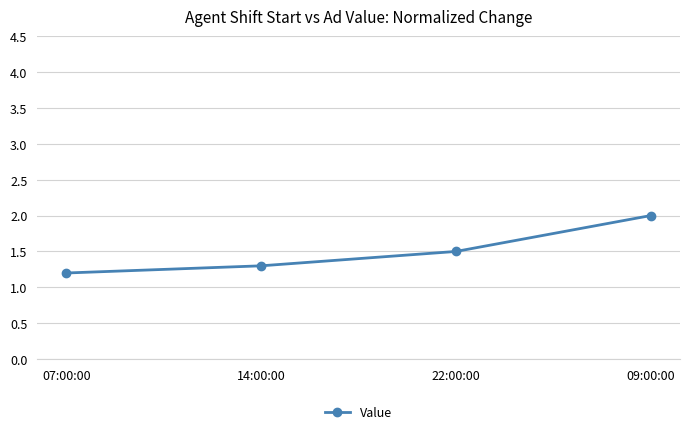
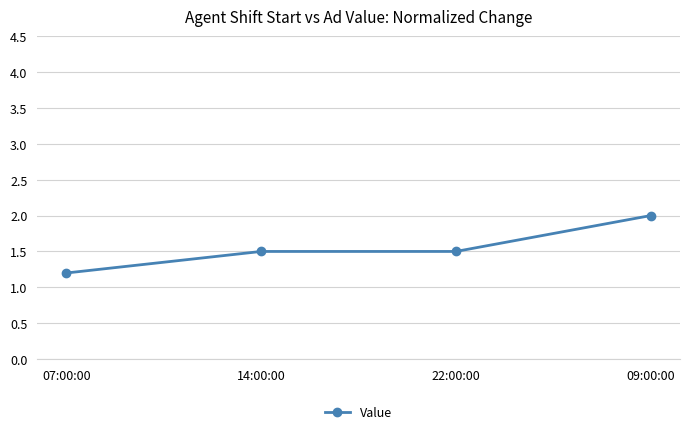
14:00:00: 1.3 -> 1.5
